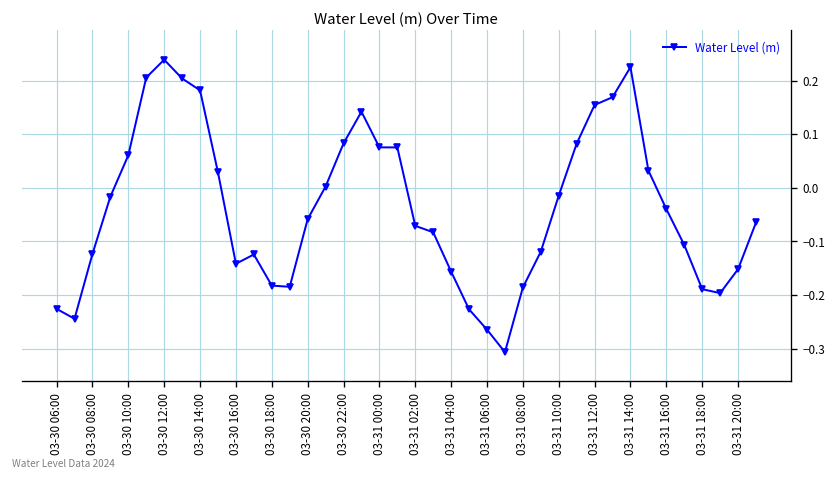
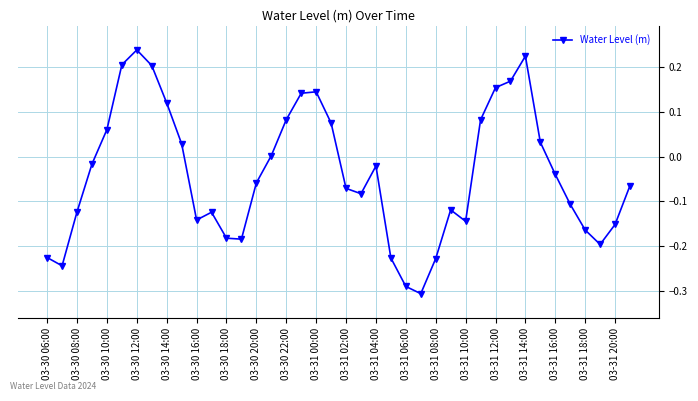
03-30 14:00: 0.18 -> 0.12
03-31 00:00: 0.08 -> 0.15
03-31 04:00: -0.16 -> -0.02
03-31 06:00: -0.26 -> -0.29
03-31 08:00: -0.19 -> -0.23
03-31 10:00: -0.01 -> -0.14
03-31 18:00: -0.19 -> -0.16
